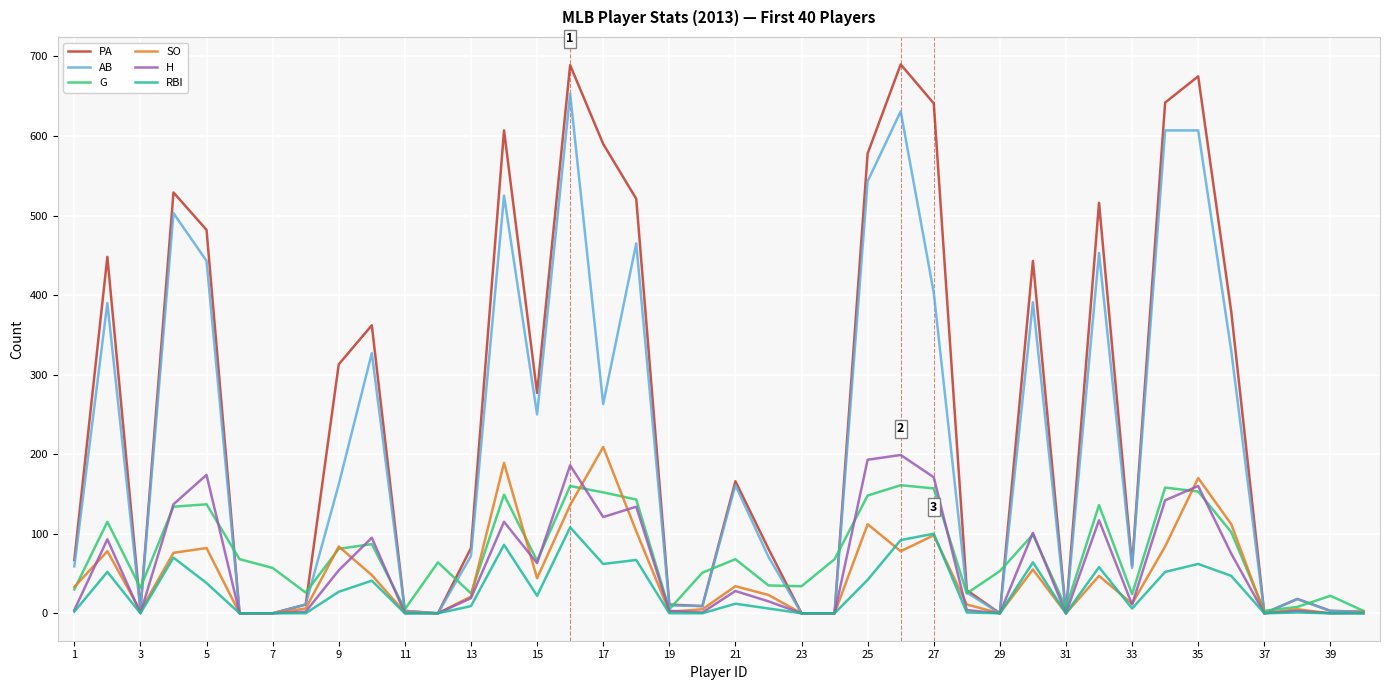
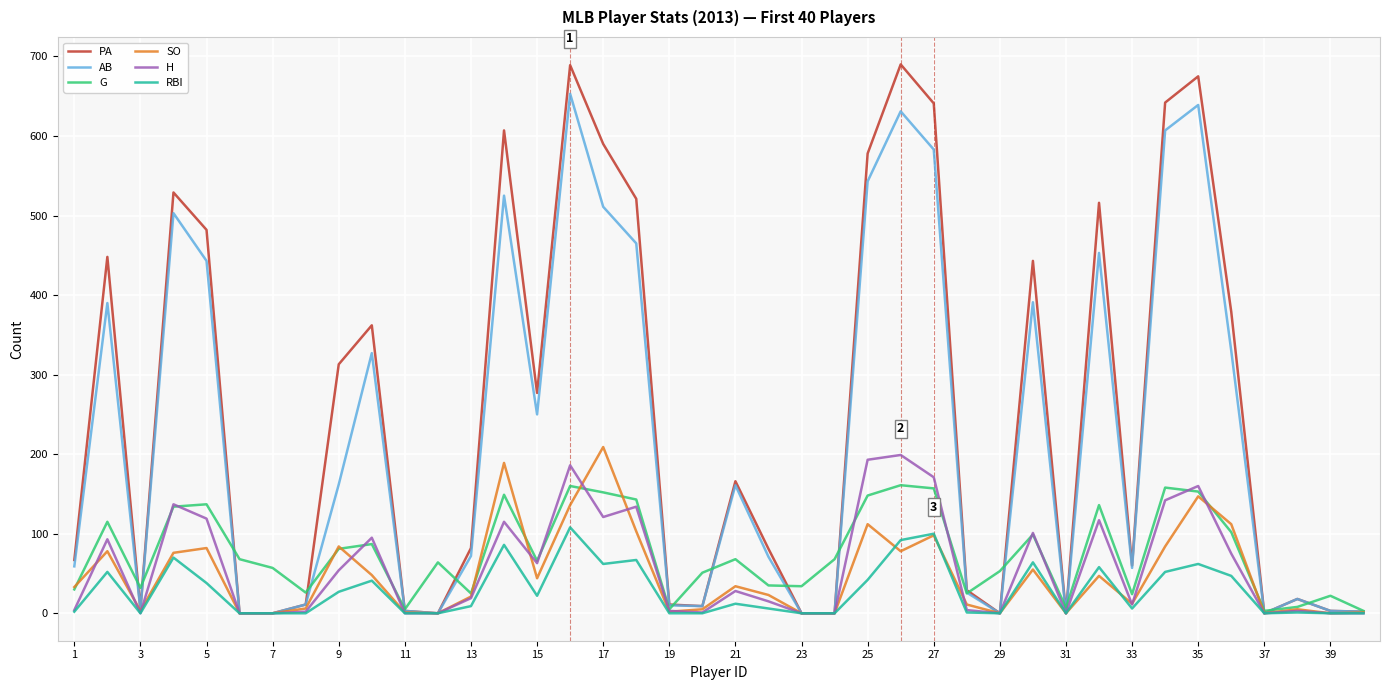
H, 5: 170 -> 120
AB, 17: 260 -> 510
AB, 27: 400 -> 580
AB, 35: 610 -> 640
SO, 35: 170 -> 150
